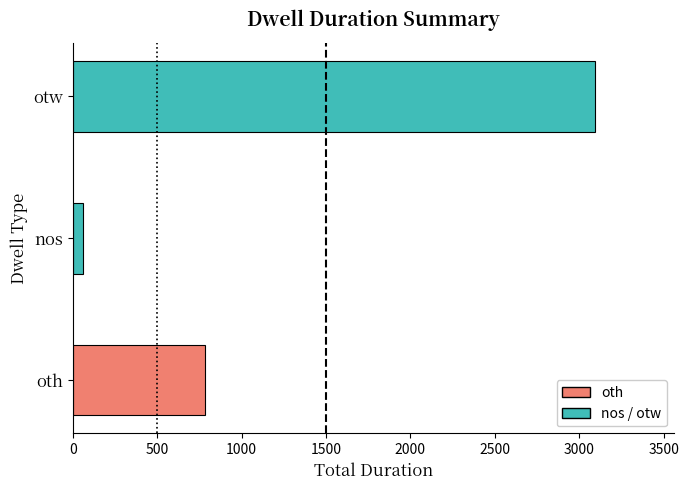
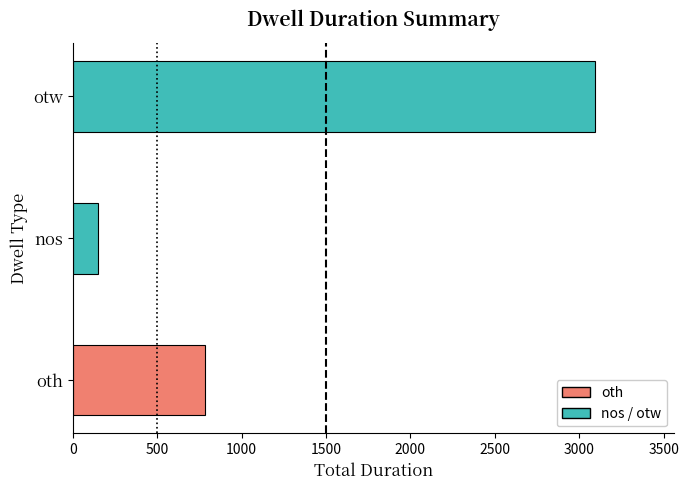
nos: 60 -> 150
